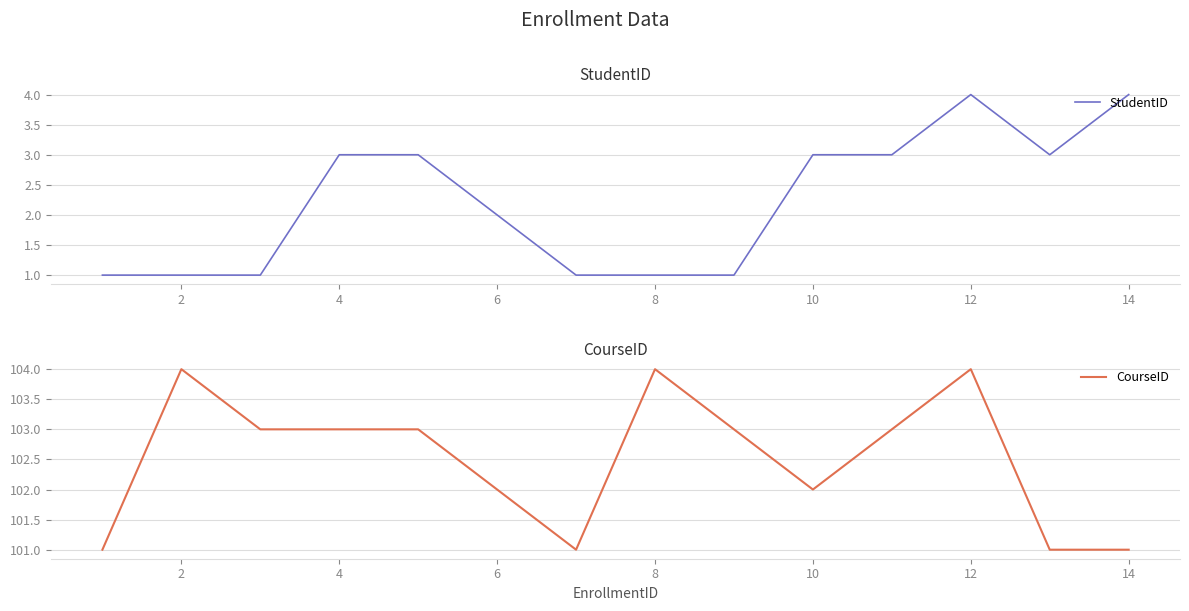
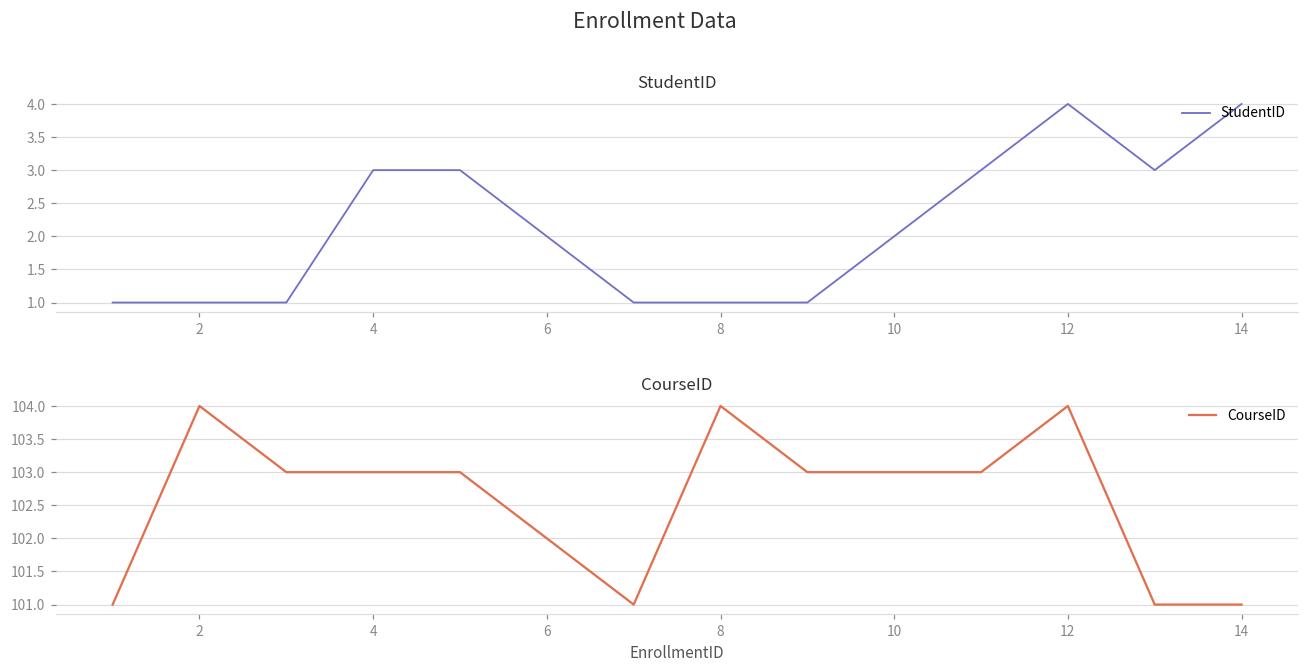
StudentID, 10: 3 -> 2
CourseID, 10: 102 -> 103
